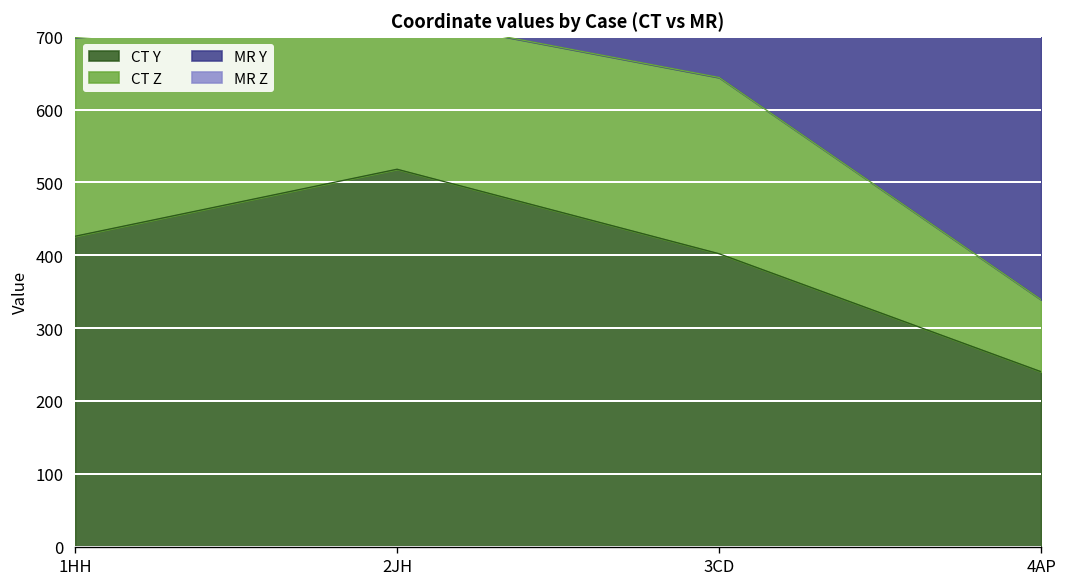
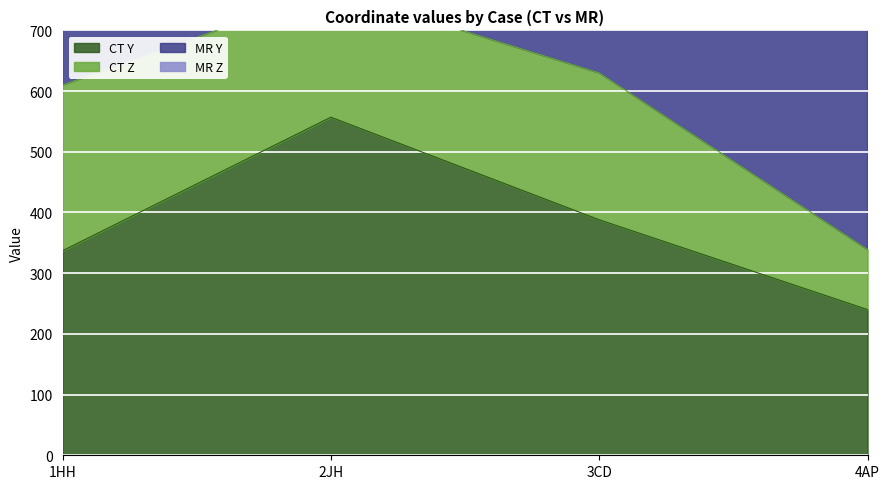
CT Y, 1HH: 430 -> 340
CT Y, 2JH: 520 -> 560
CT Y, 3CD: 400 -> 390
